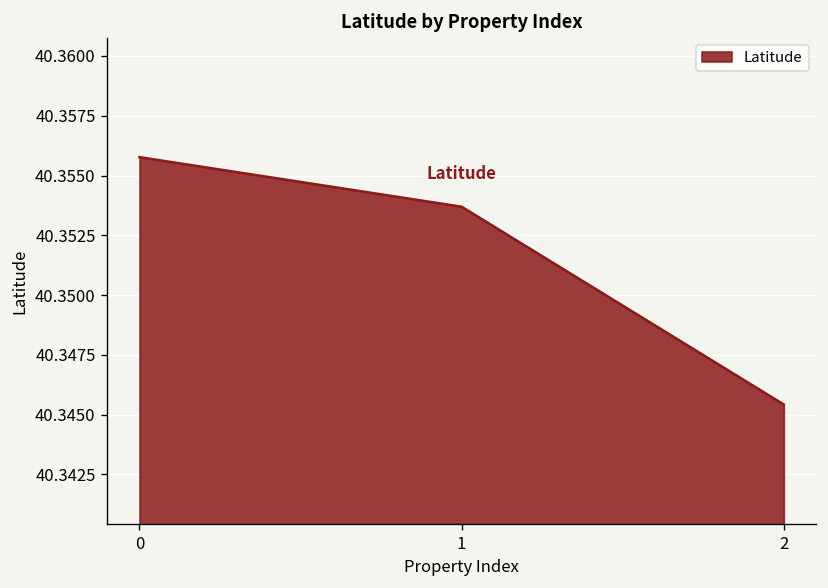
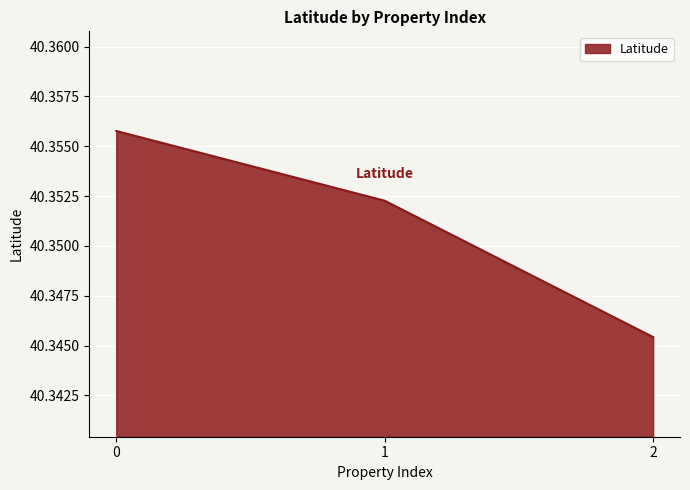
1: 40.3537 -> 40.3523
